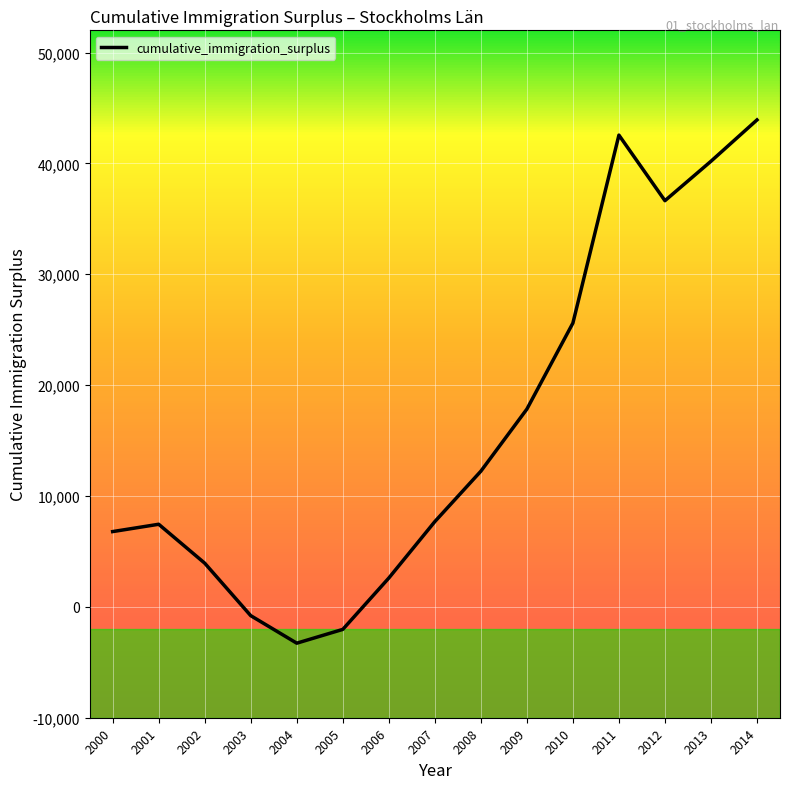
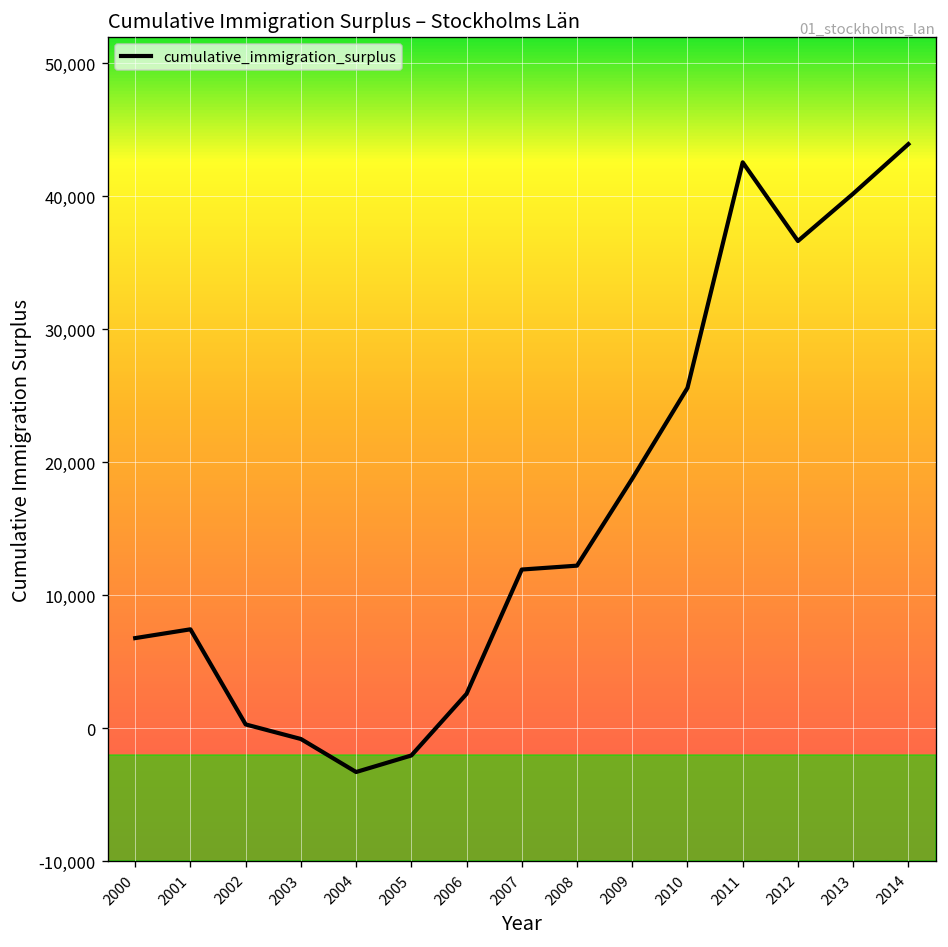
2002: 3,900 -> 300
2007: 7,700 -> 11,900
2009: 17,800 -> 18,800
